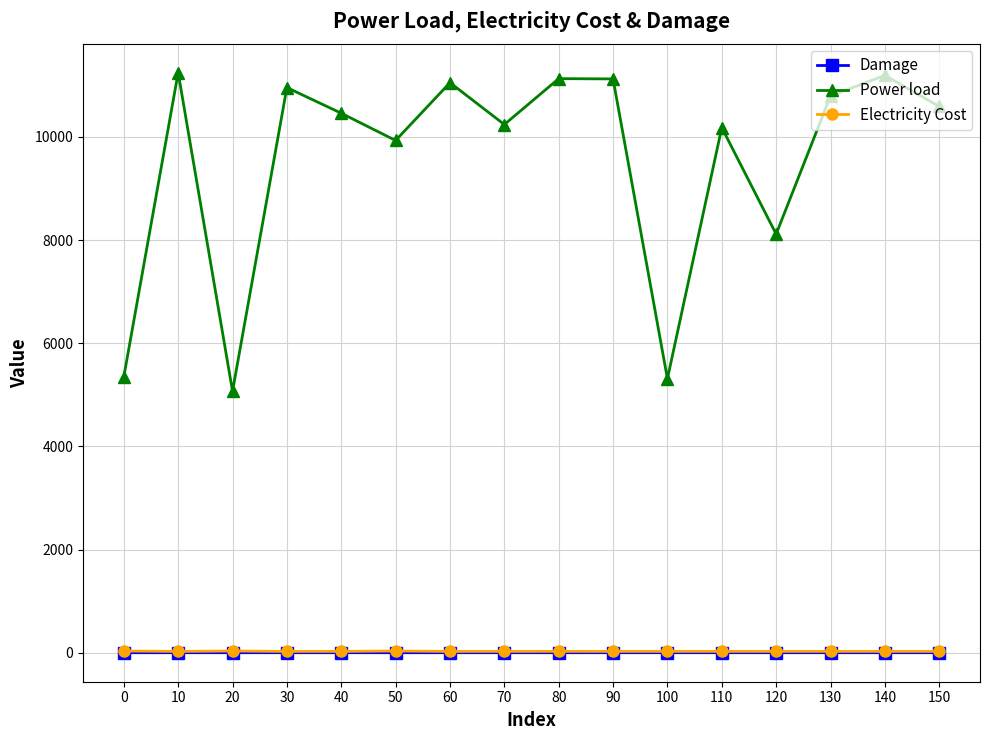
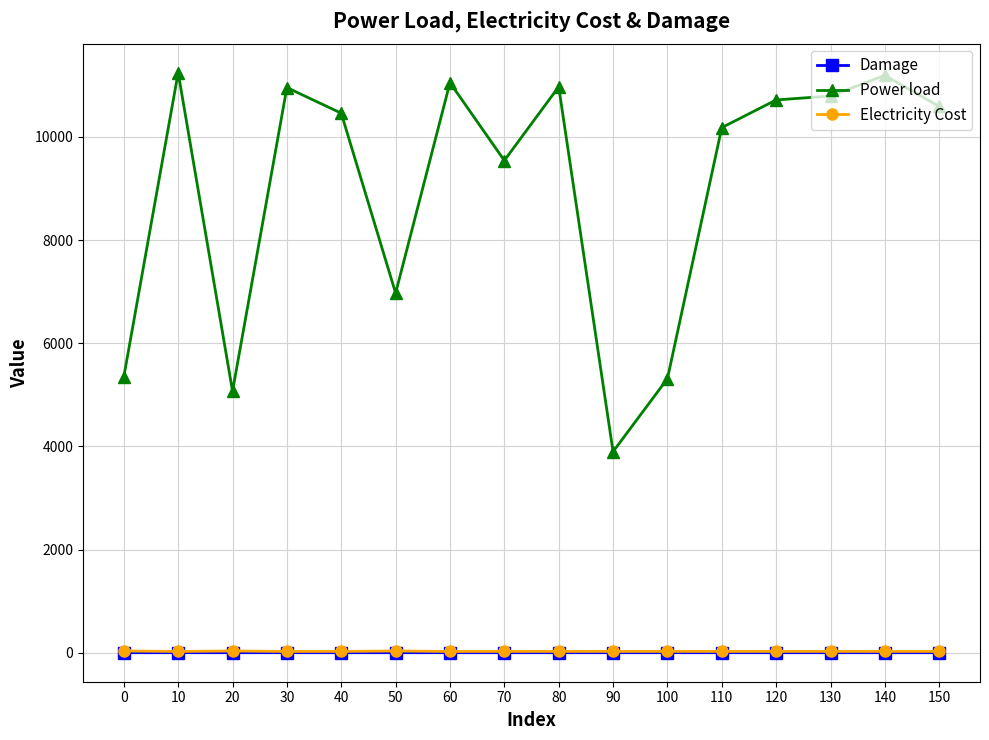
Power load, 50: 9900 -> 7000
Power load, 70: 10200 -> 9500
Power load, 80: 11100 -> 11000
Power load, 90: 11100 -> 3900
Power load, 120: 8100 -> 10700
